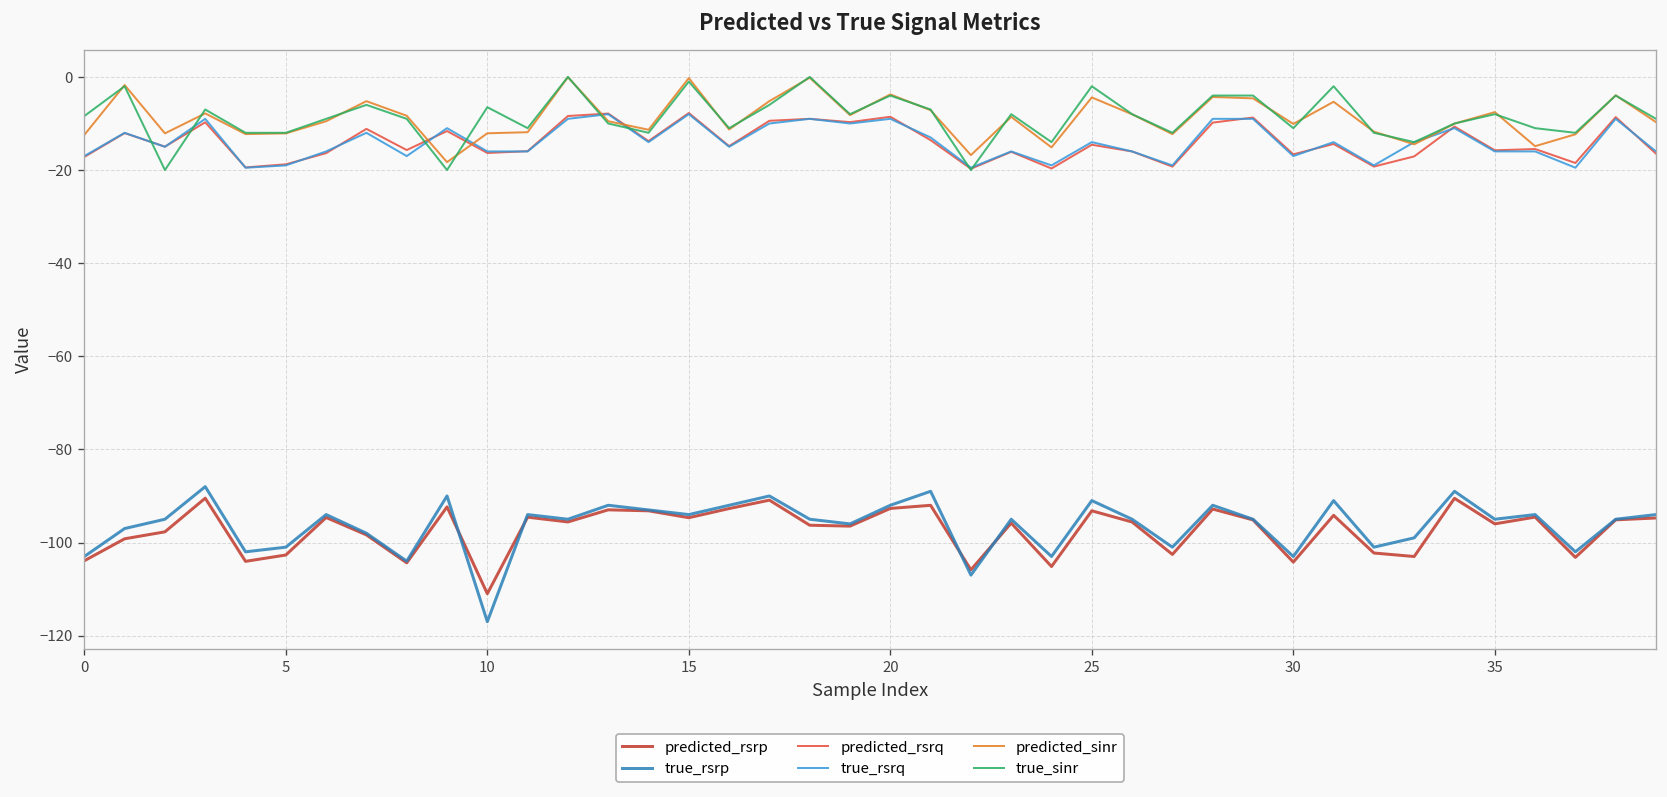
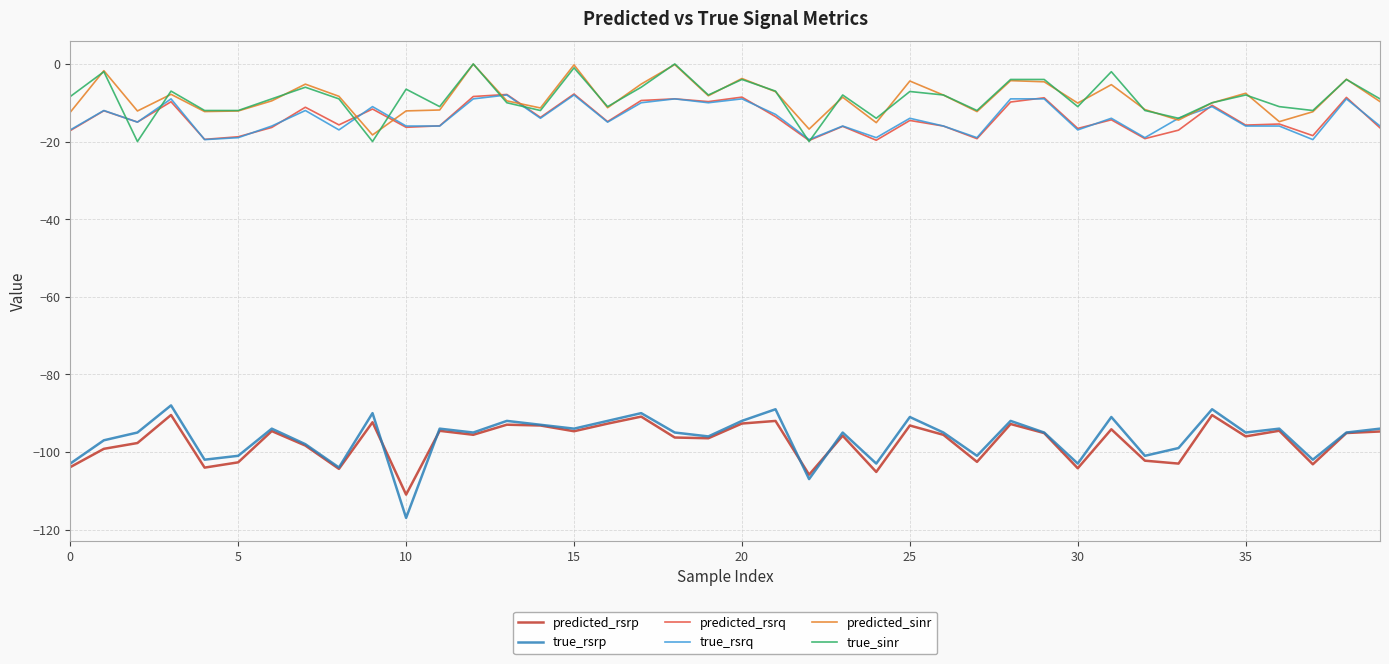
true_sinr, 25: -2 -> -7
